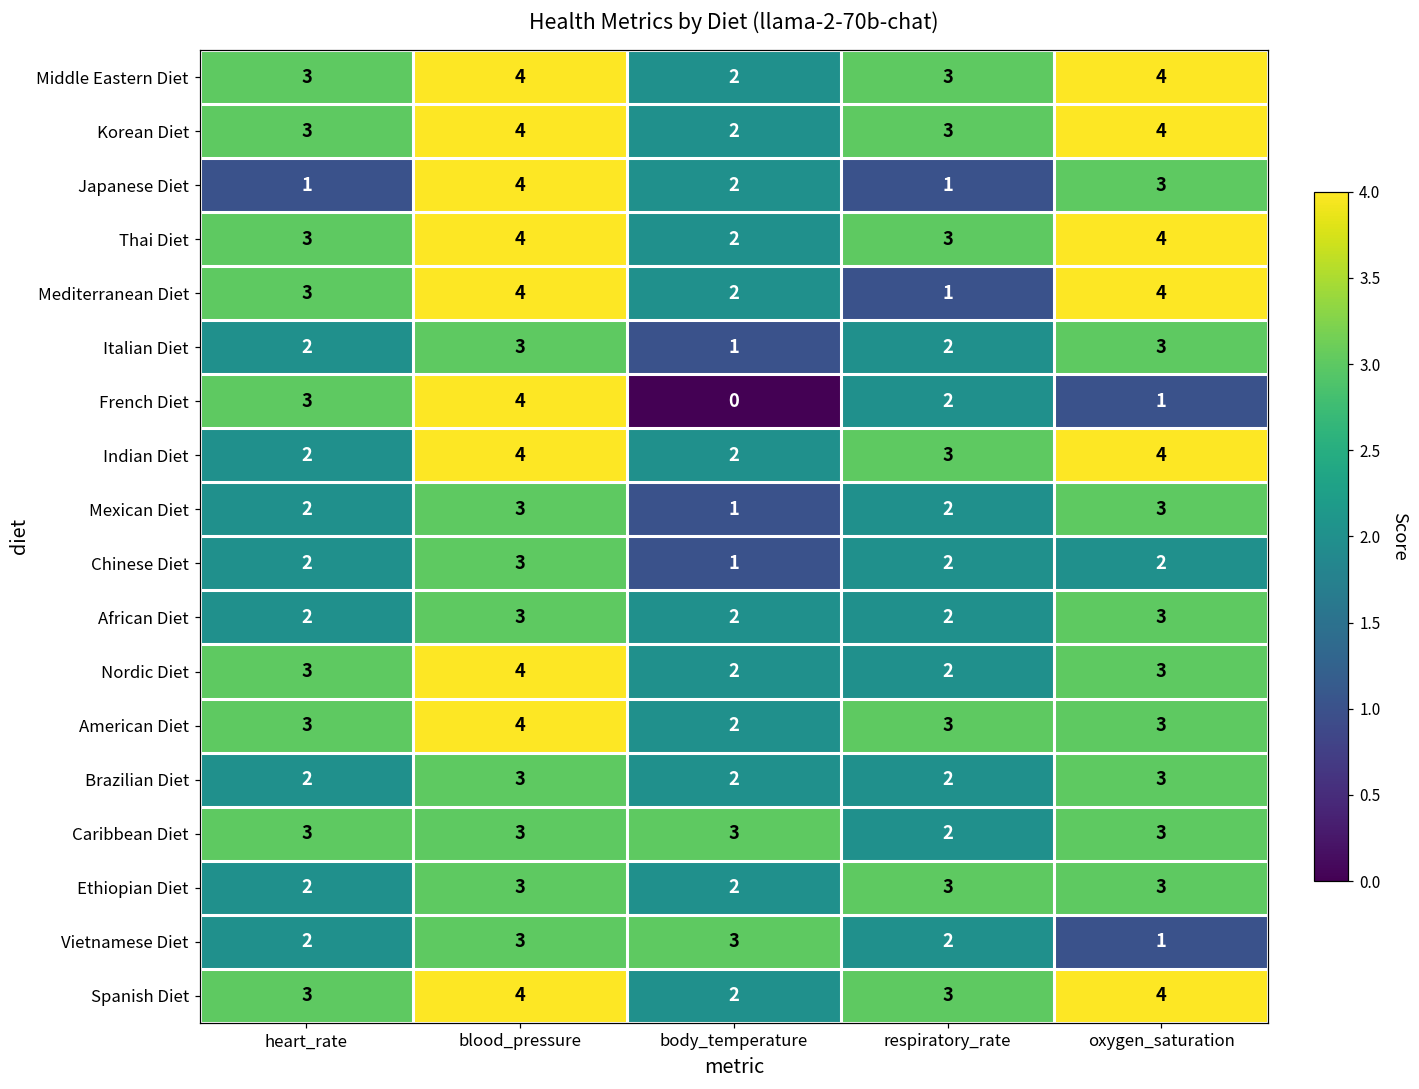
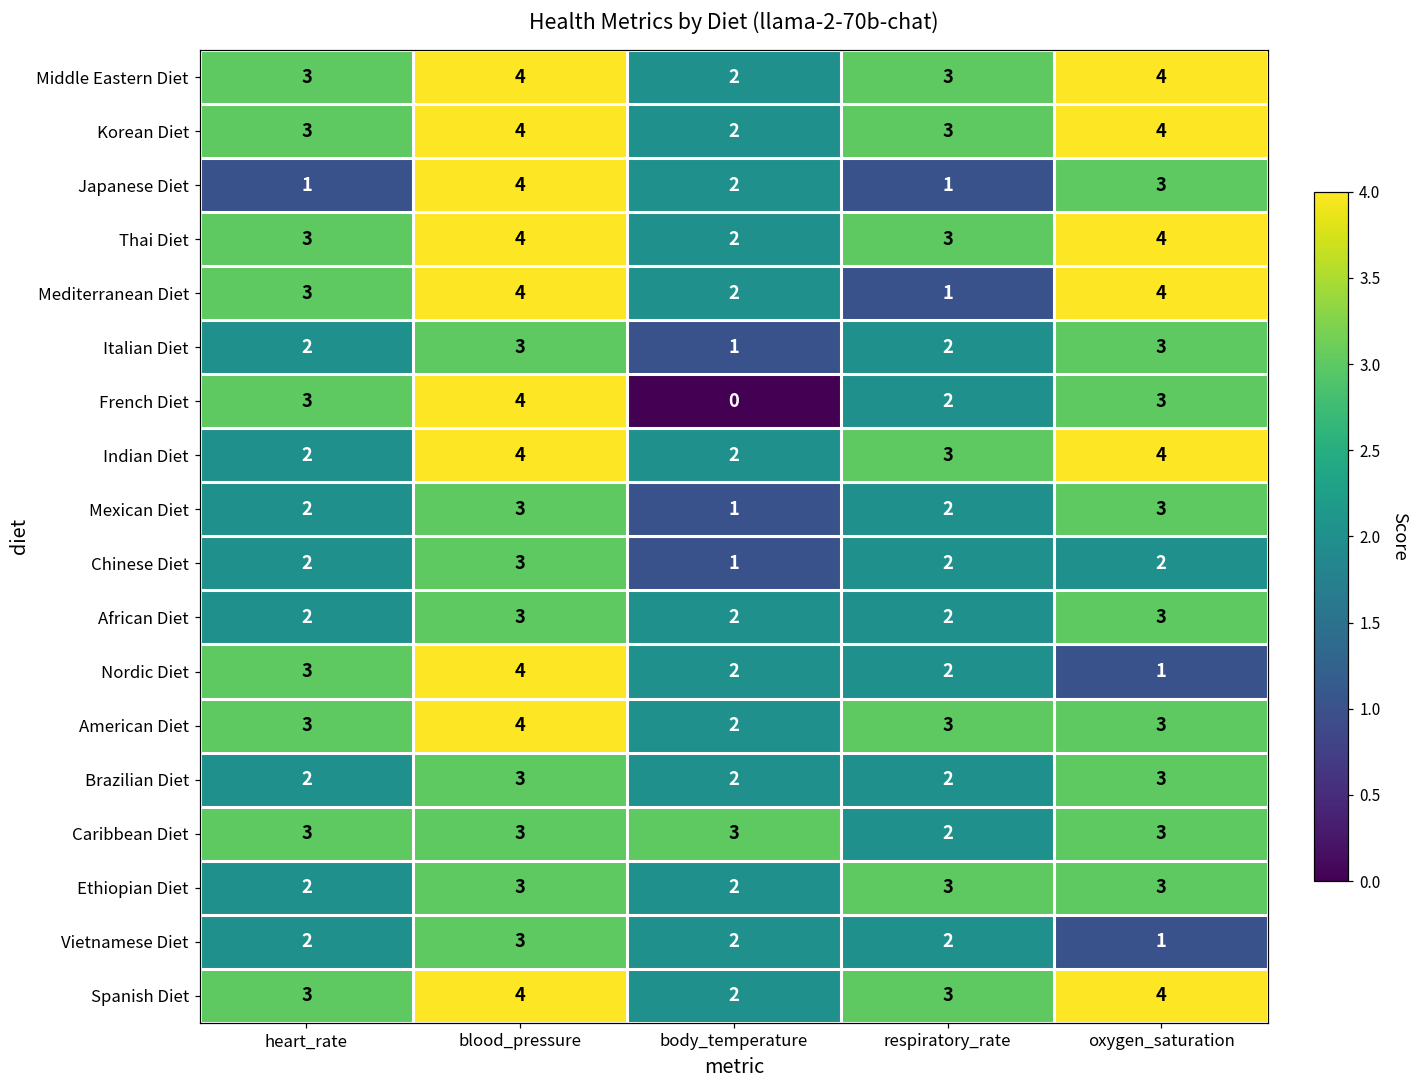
French Diet, oxygen_saturation: 1 -> 3
Nordic Diet, oxygen_saturation: 3 -> 1
Vietnamese Diet, body_temperature: 3 -> 2
